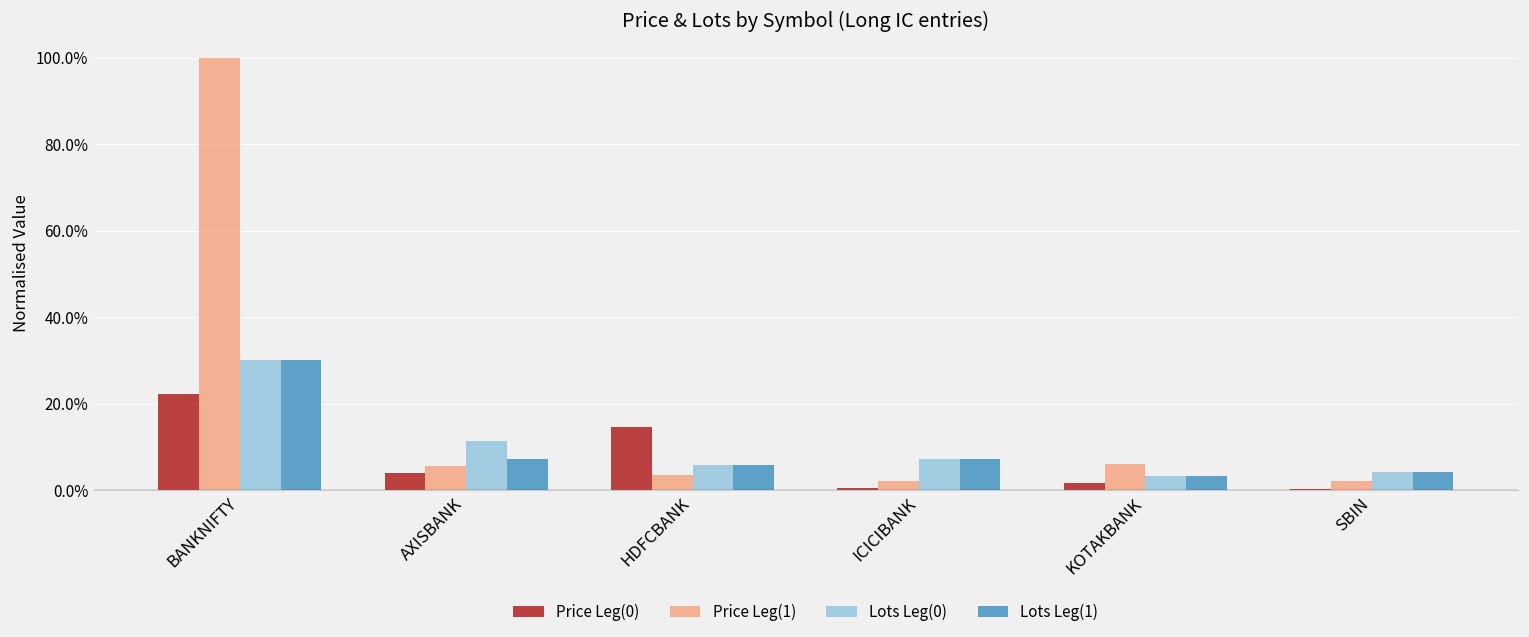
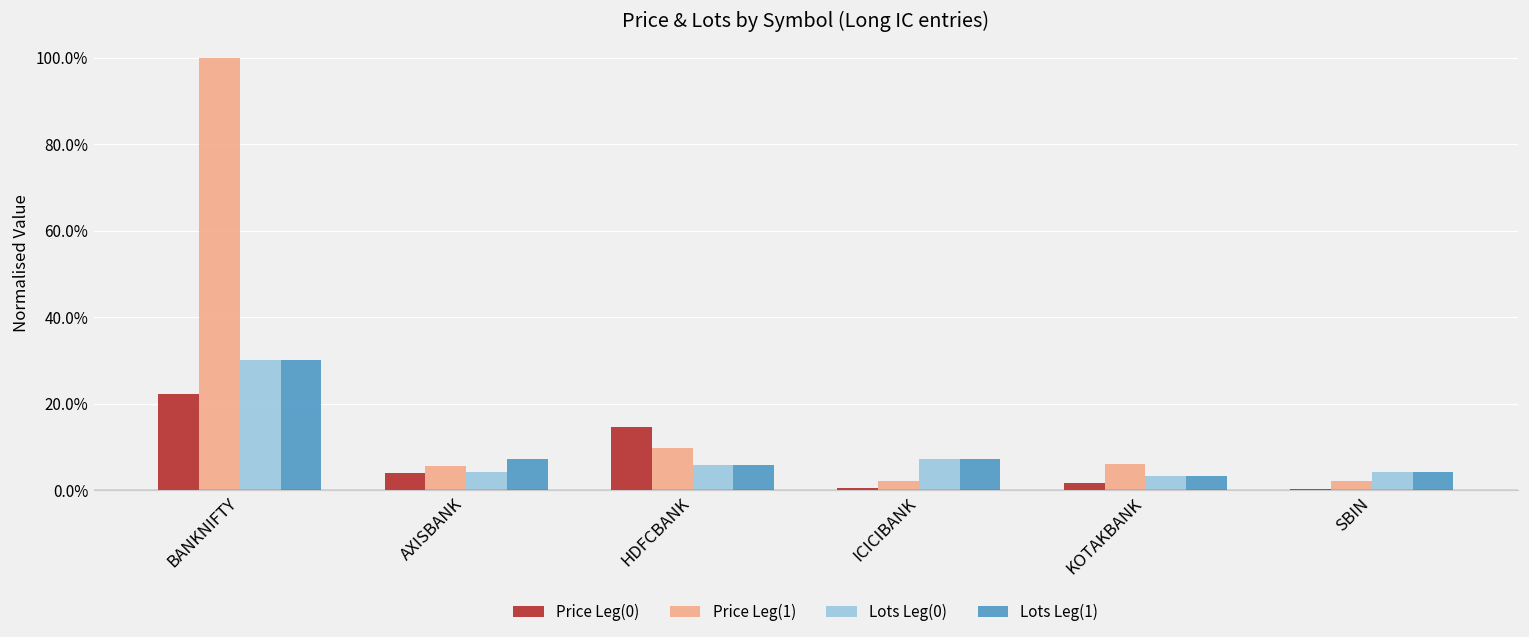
Lots Leg(0), AXISBANK: 11% -> 4%
Price Leg(1), HDFCBANK: 3% -> 10%
